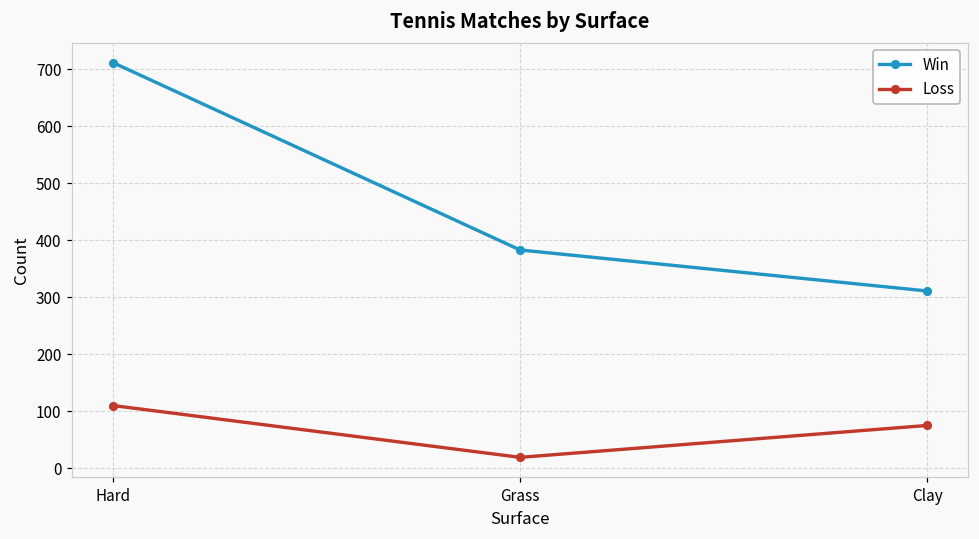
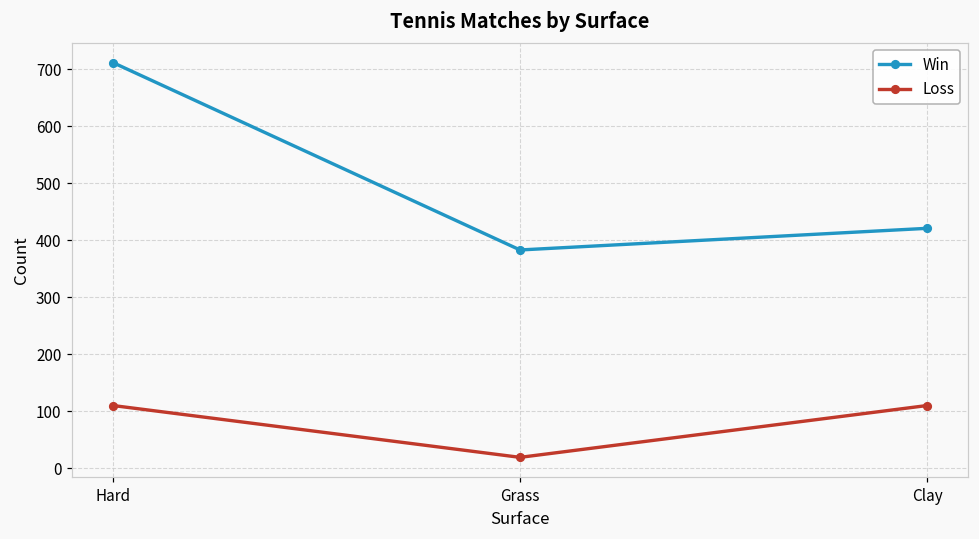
Win, Clay: 310 -> 420
Loss, Clay: 80 -> 110
